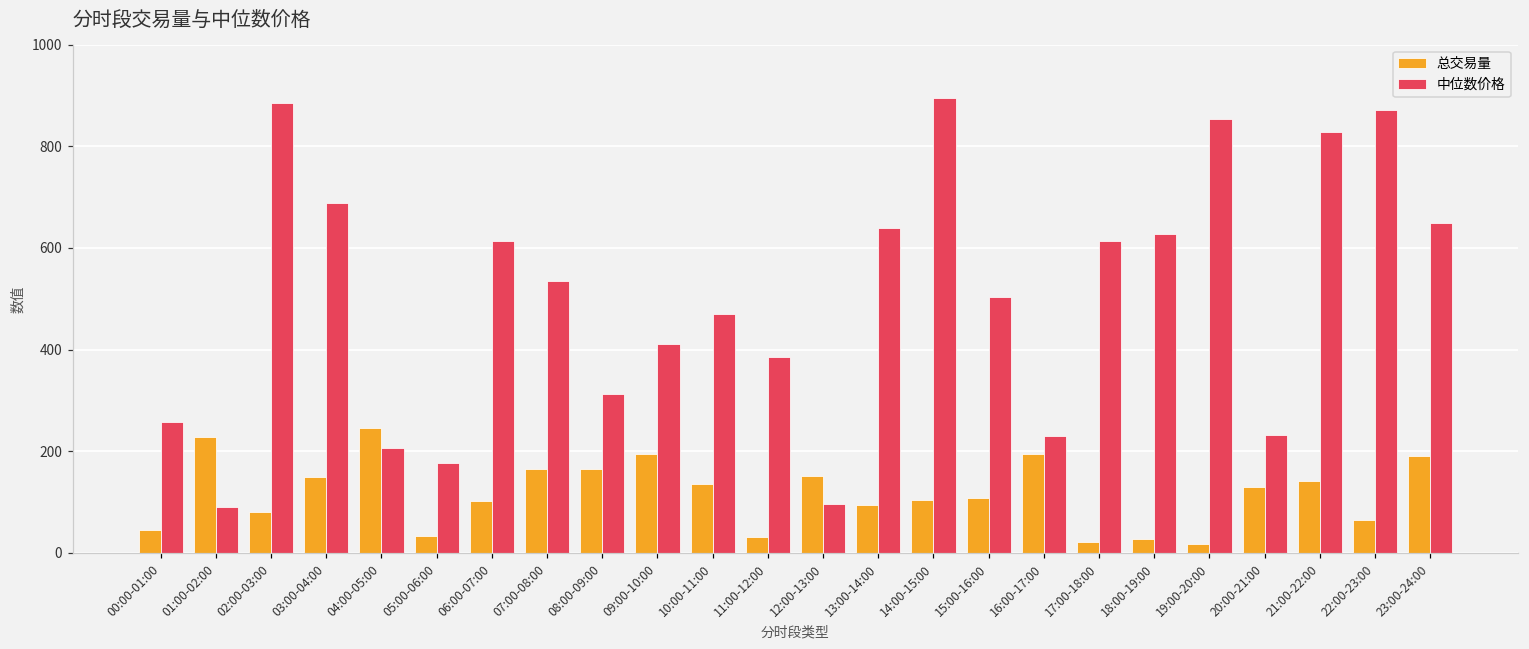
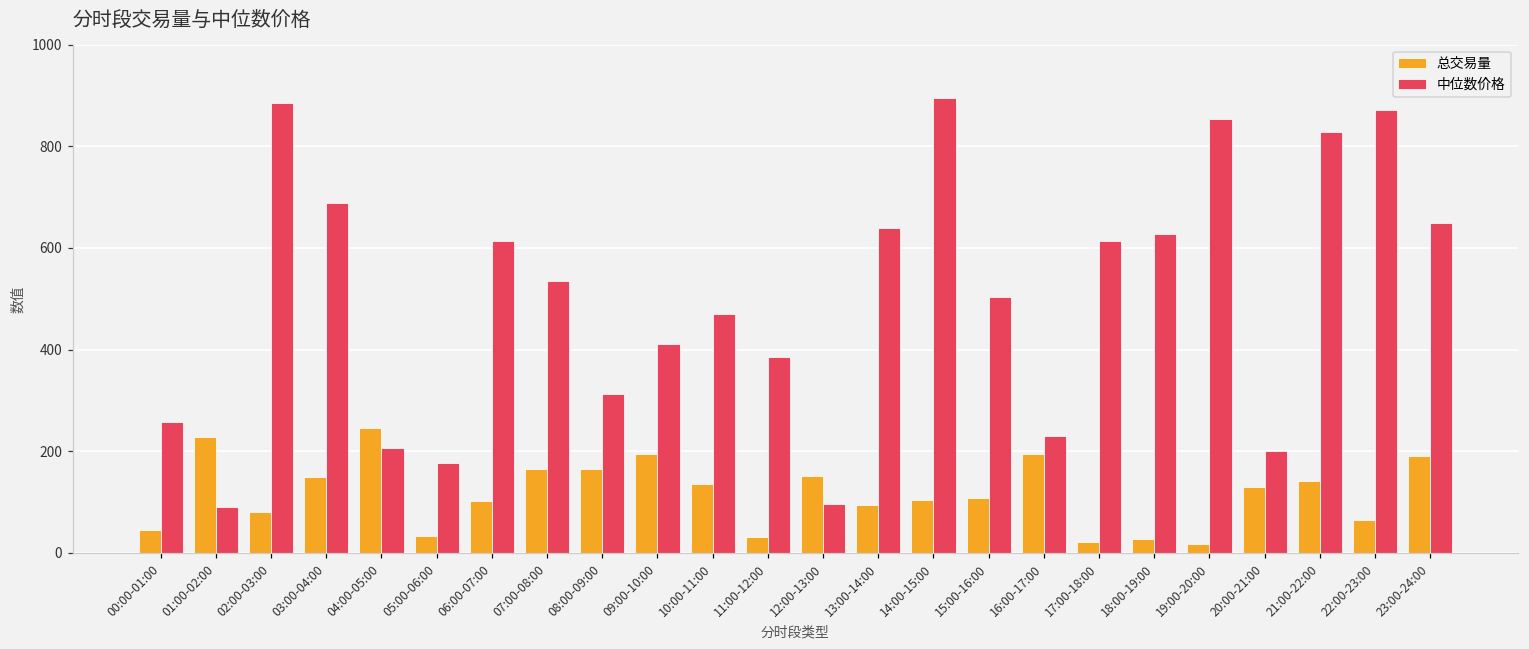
中位数价格, 20:00-21:00: 230 -> 200
